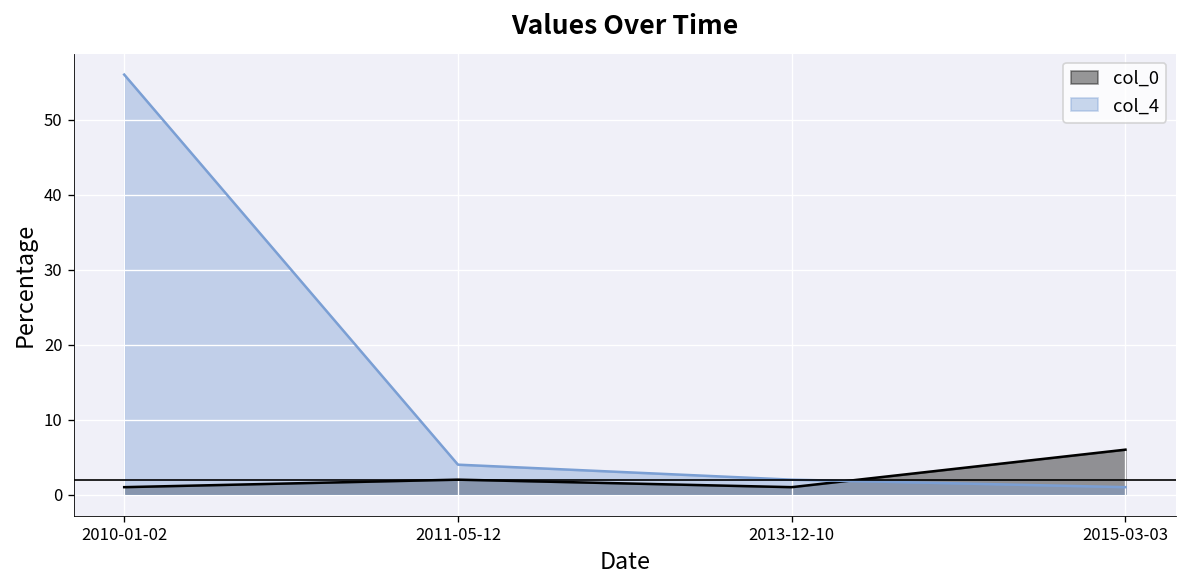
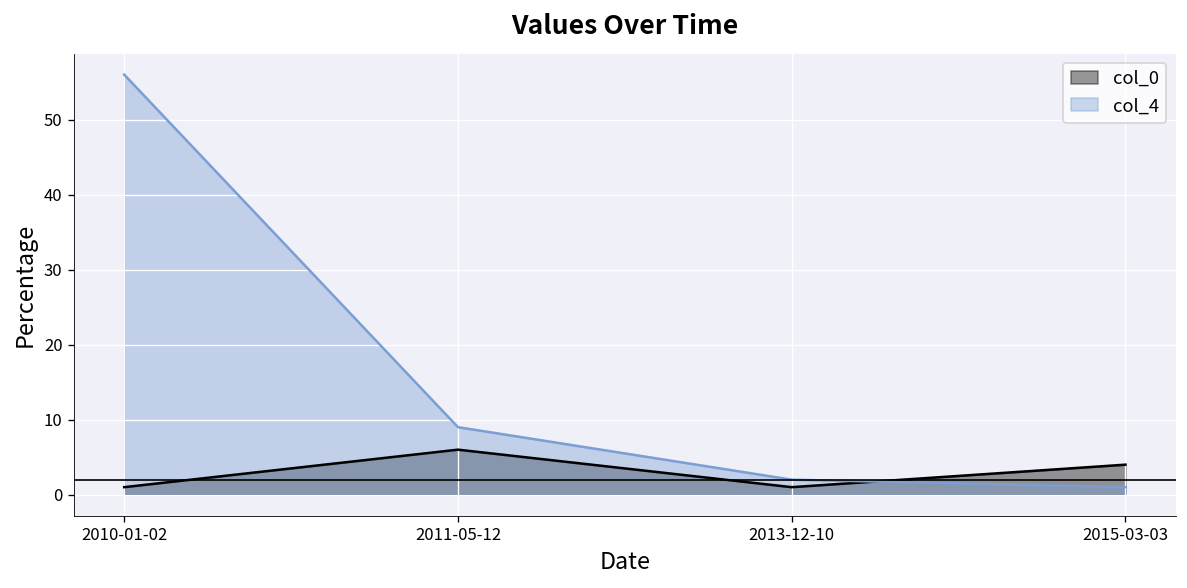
col_0, 2011-05-12: 2 -> 6
col_4, 2011-05-12: 4 -> 9
col_0, 2015-03-03: 6 -> 4
